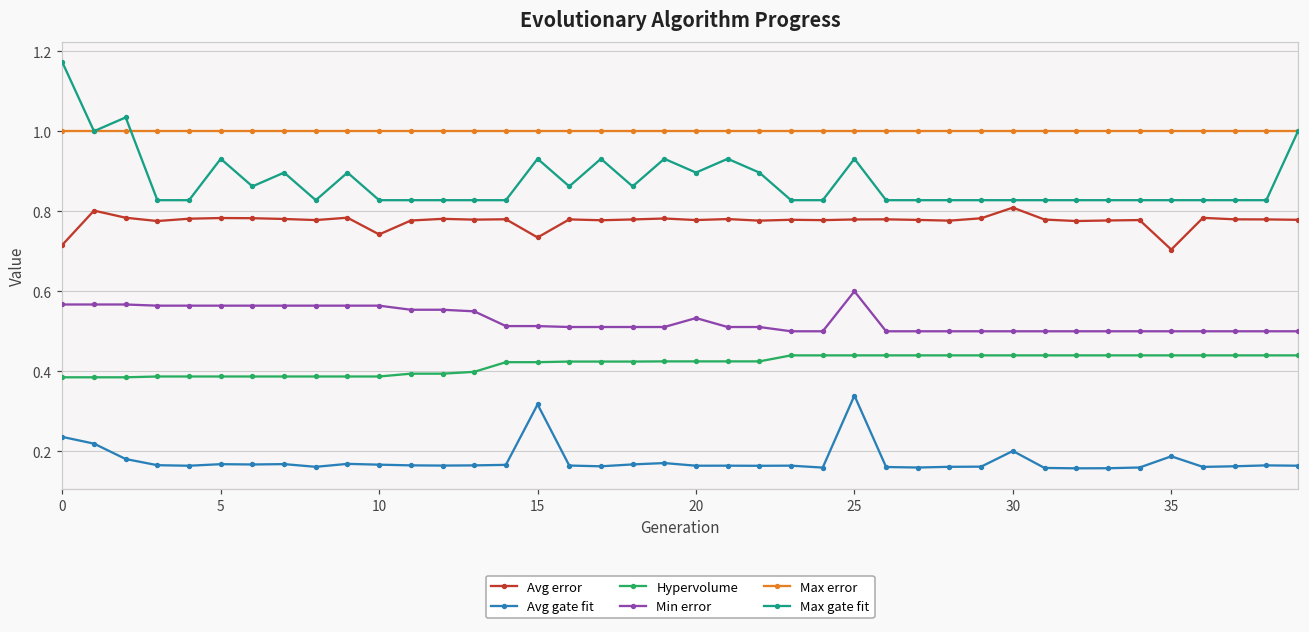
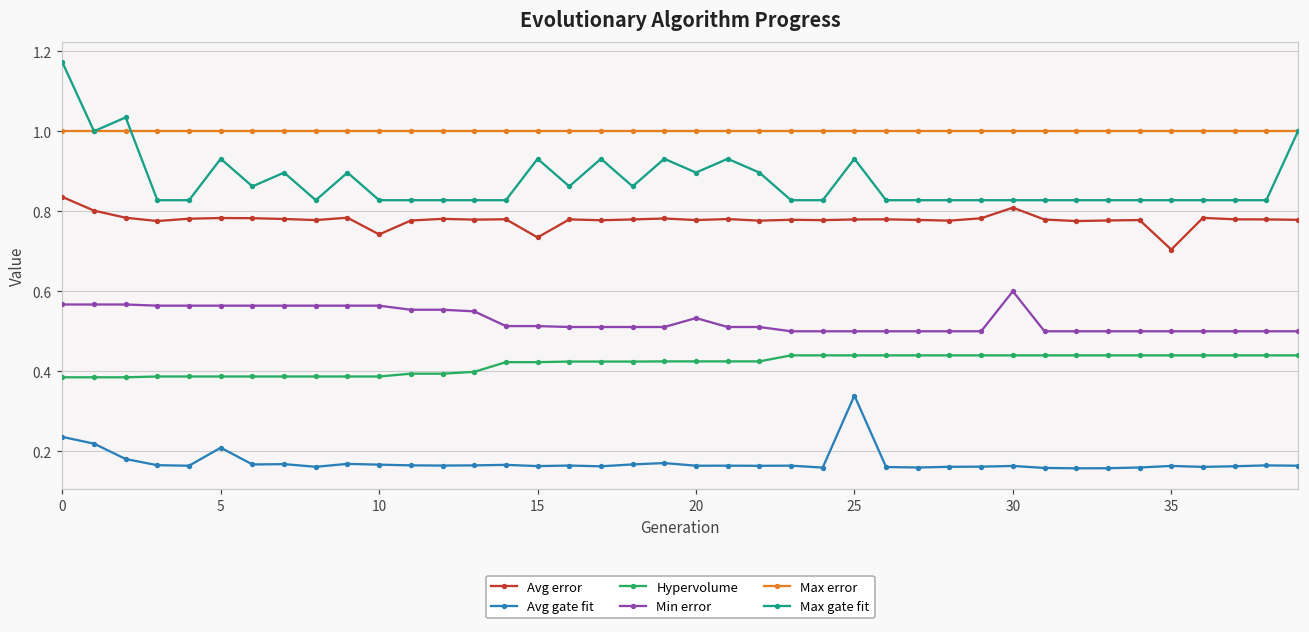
Avg error, 0: 0.72 -> 0.84
Avg gate fit, 5: 0.17 -> 0.21
Avg gate fit, 15: 0.32 -> 0.16
Min error, 25: 0.6 -> 0.5
Avg gate fit, 30: 0.20 -> 0.16
Min error, 30: 0.5 -> 0.6
Avg gate fit, 35: 0.19 -> 0.16
